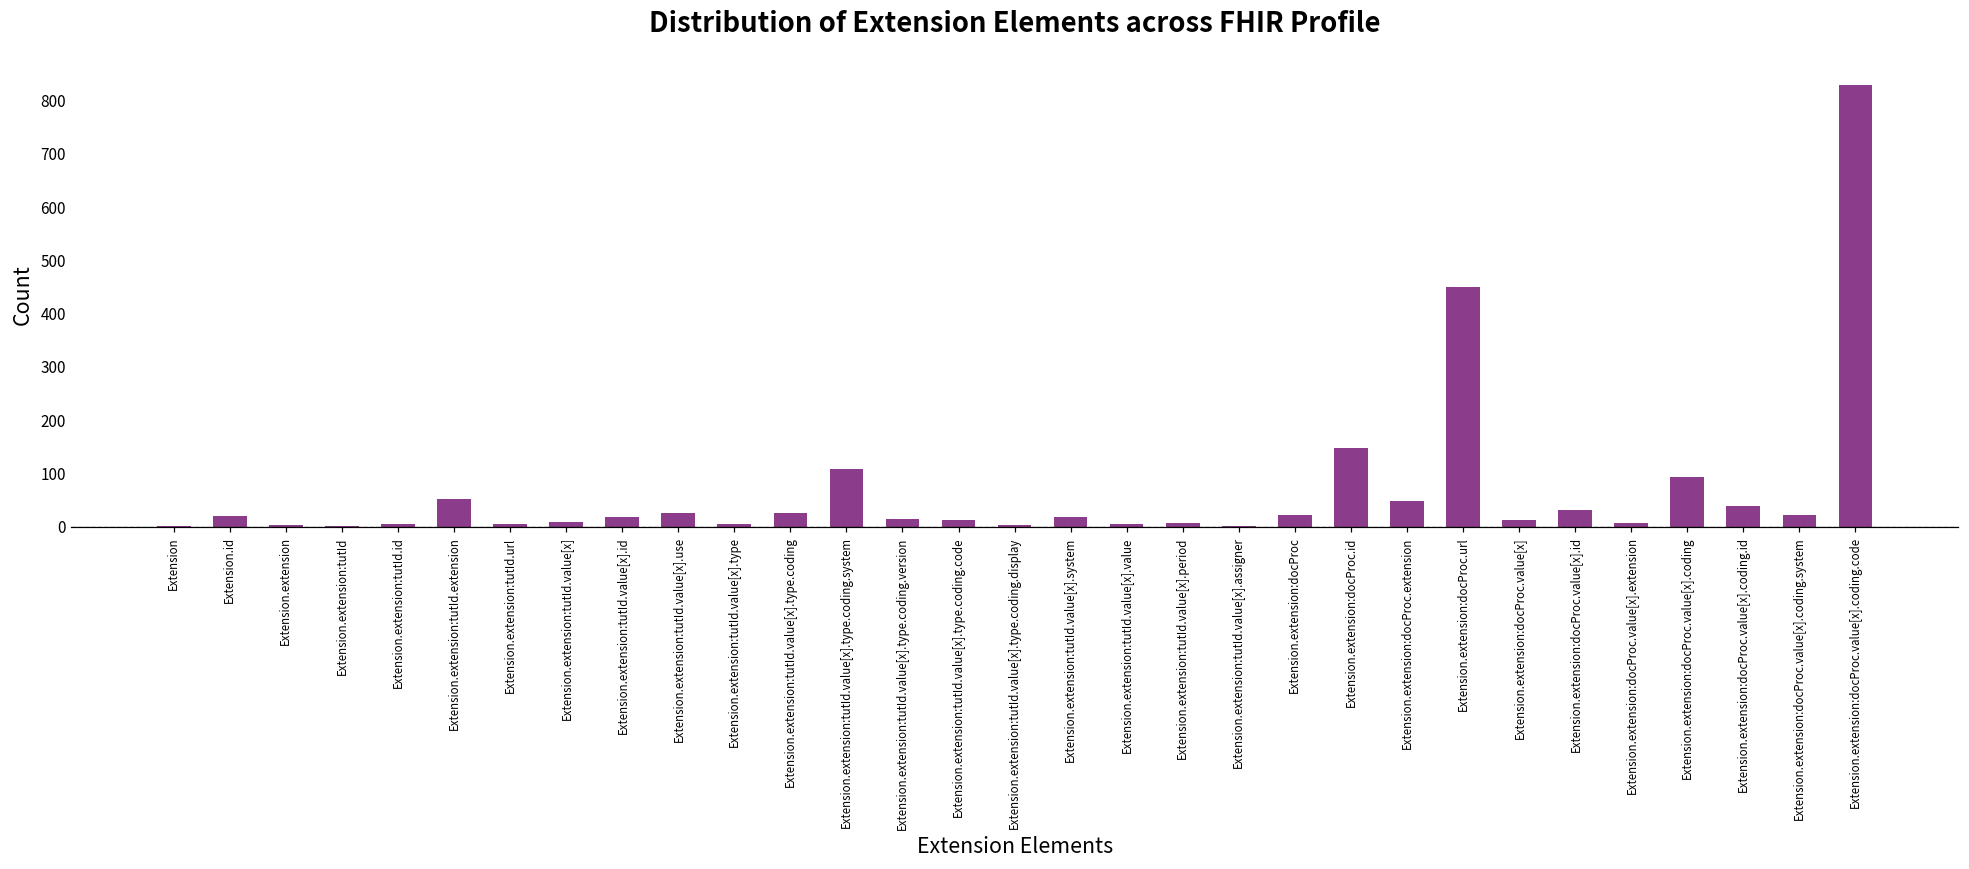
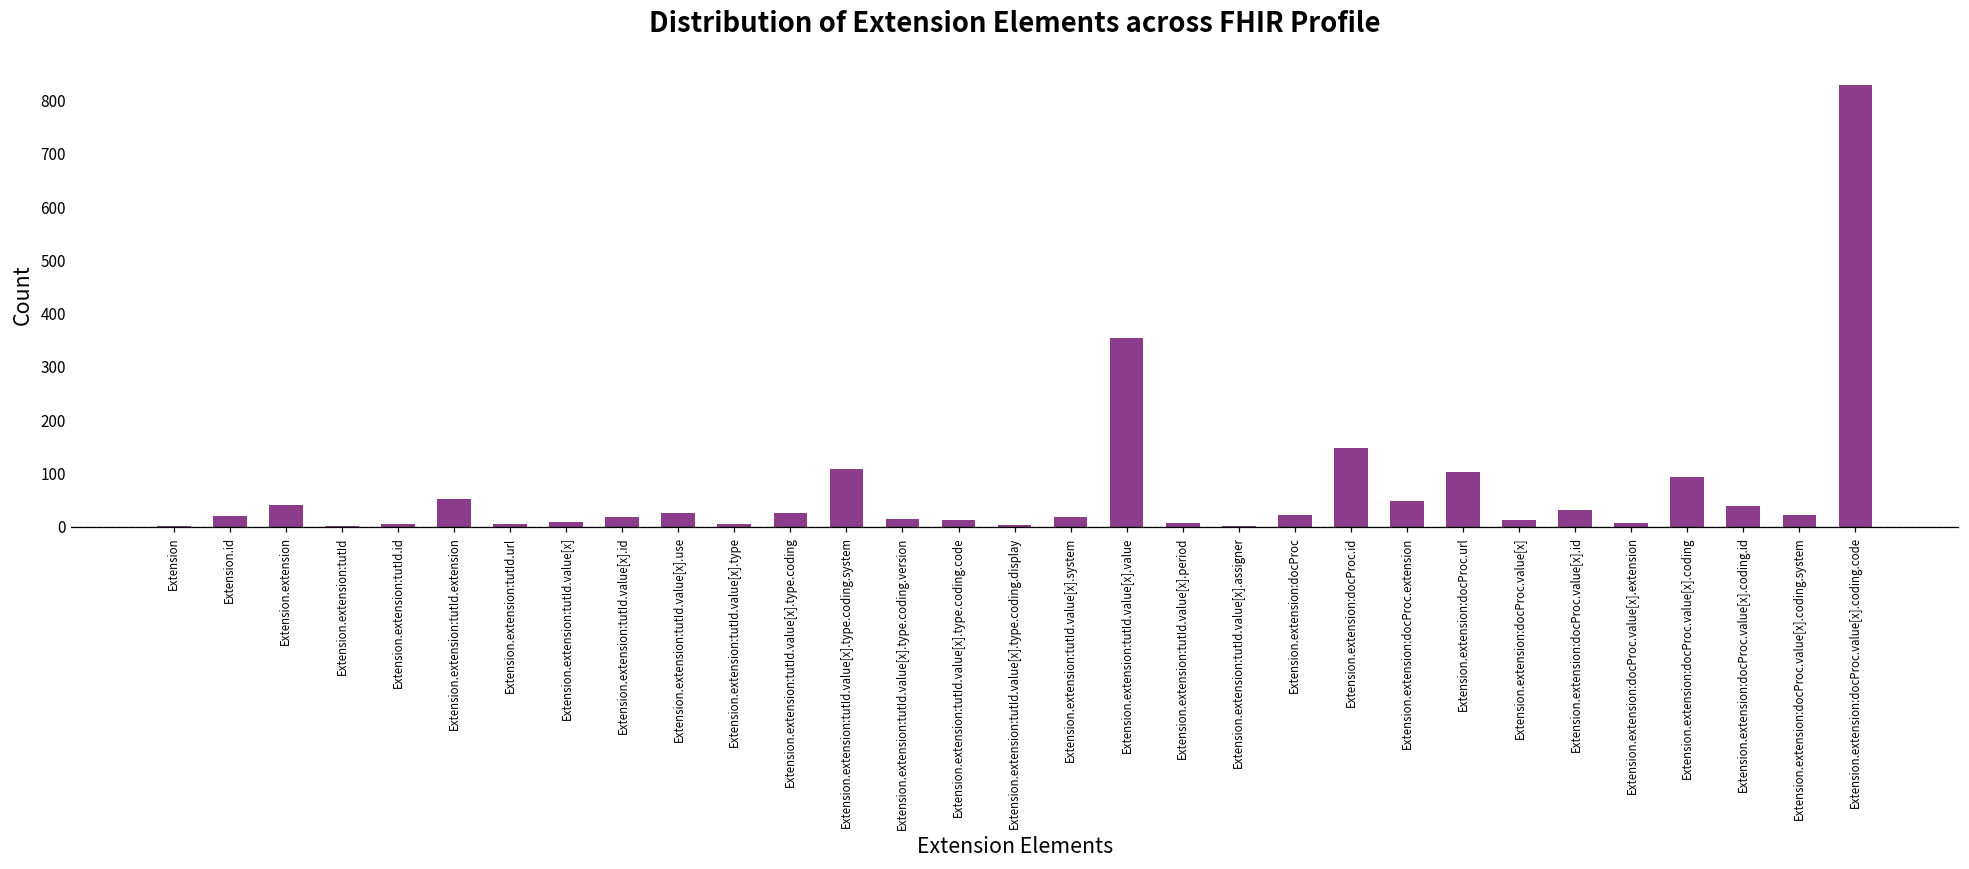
Extension.extension: 0 -> 40
Extension.extension:tutId.value[x].value: 0 -> 350
Extension.extension:docProc.url: 450 -> 100
